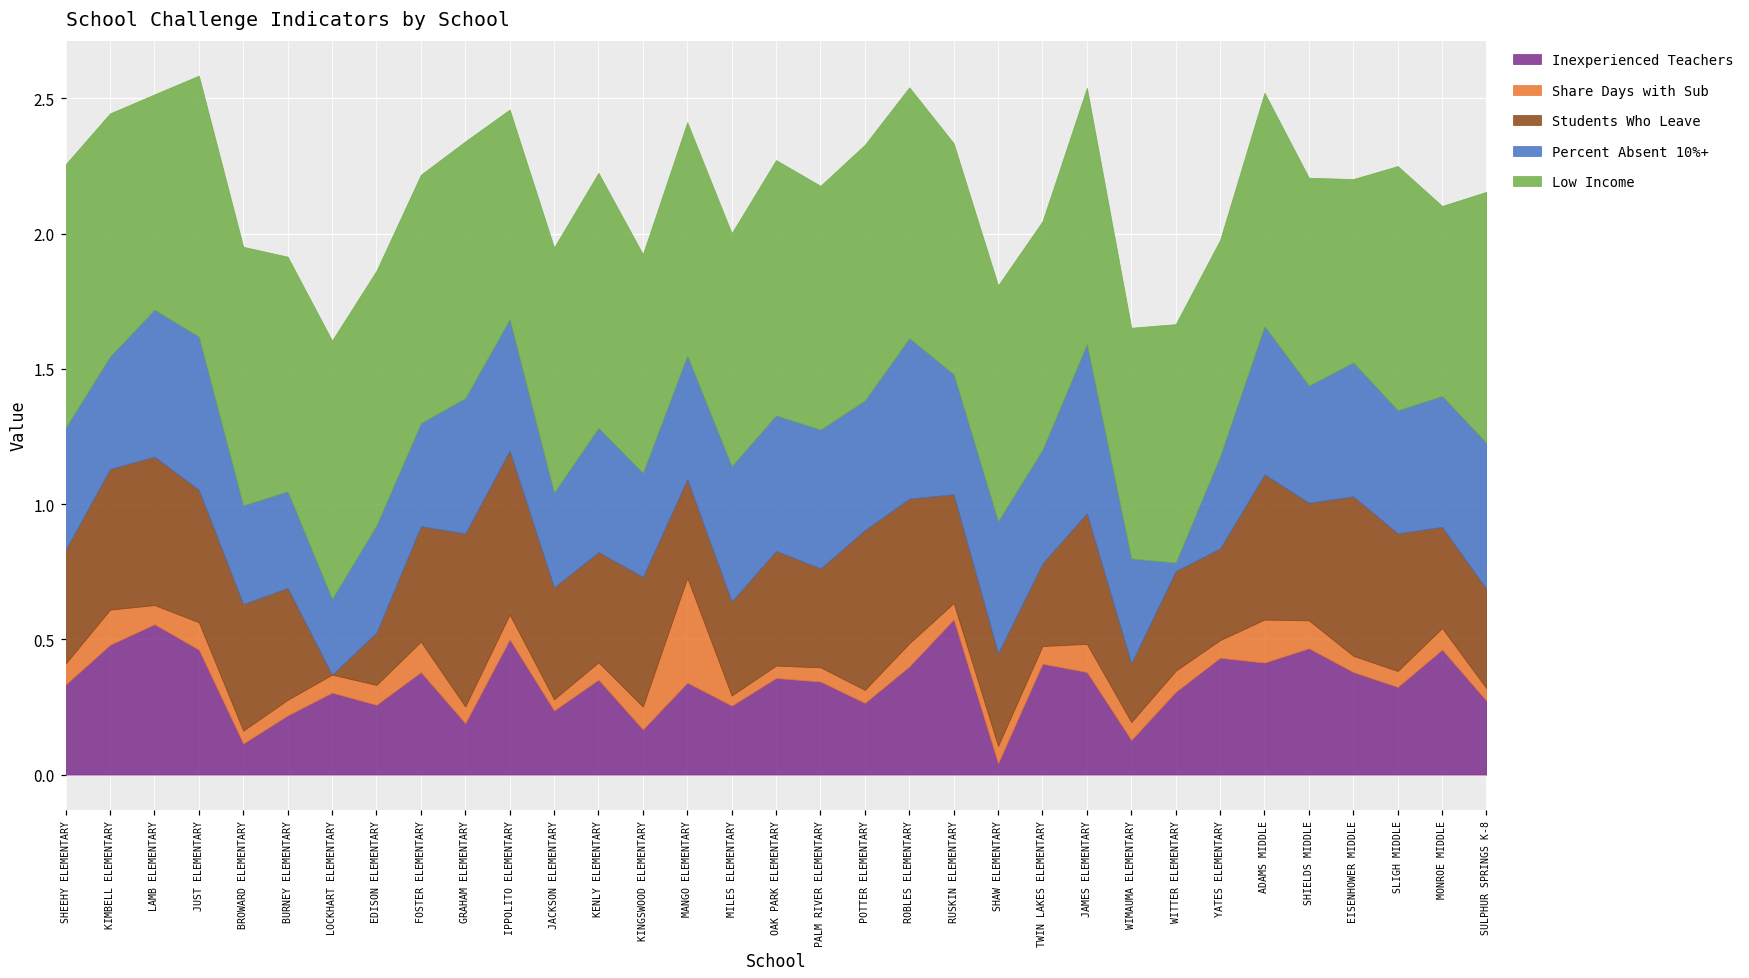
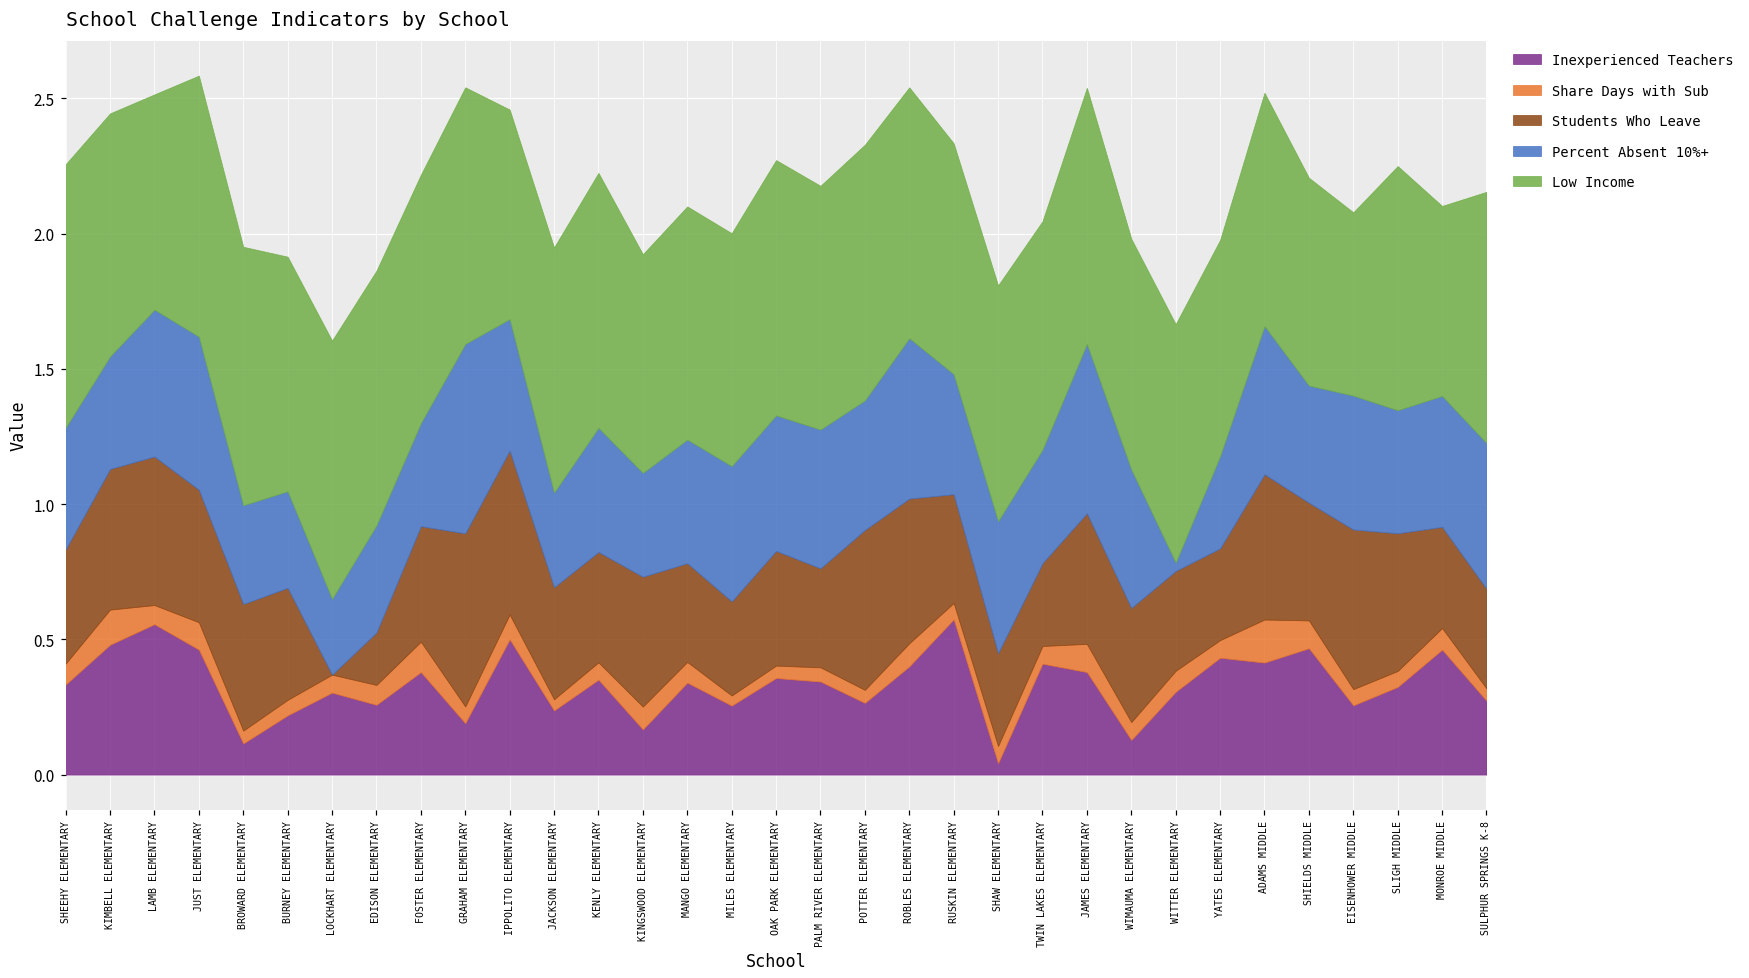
Percent Absent 10%+, GRAHAM ELEMENTARY: 0.5 -> 0.7
Share Days with Sub, MANGO ELEMENTARY: 0.39 -> 0.08
Students Who Leave, WIMAUMA ELEMENTARY: 0.22 -> 0.42
Percent Absent 10%+, WIMAUMA ELEMENTARY: 0.39 -> 0.51
Inexperienced Teachers, EISENHOWER MIDDLE: 0.38 -> 0.26
